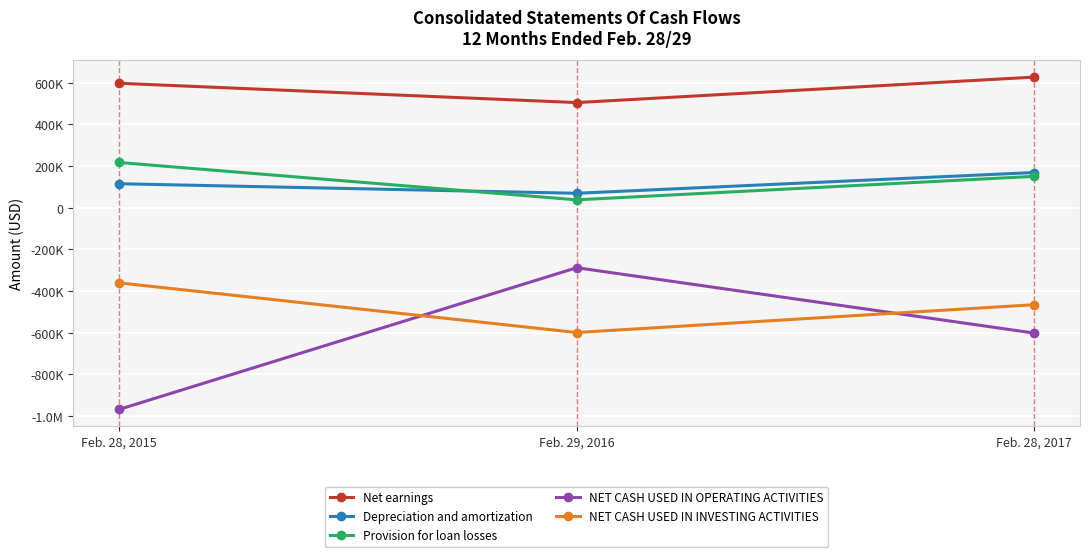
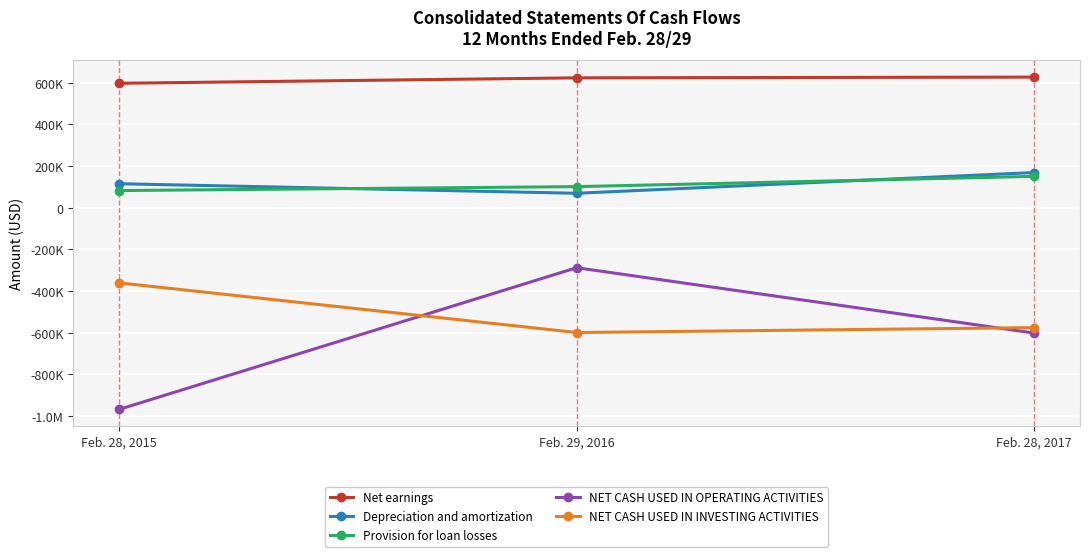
Provision for loan losses, Feb. 28, 2015: 220000 -> 80000
Net earnings, Feb. 29, 2016: 500000 -> 620000
Provision for loan losses, Feb. 29, 2016: 40000 -> 100000
NET CASH USED IN INVESTING ACTIVITIES, Feb. 28, 2017: -470000 -> -580000
